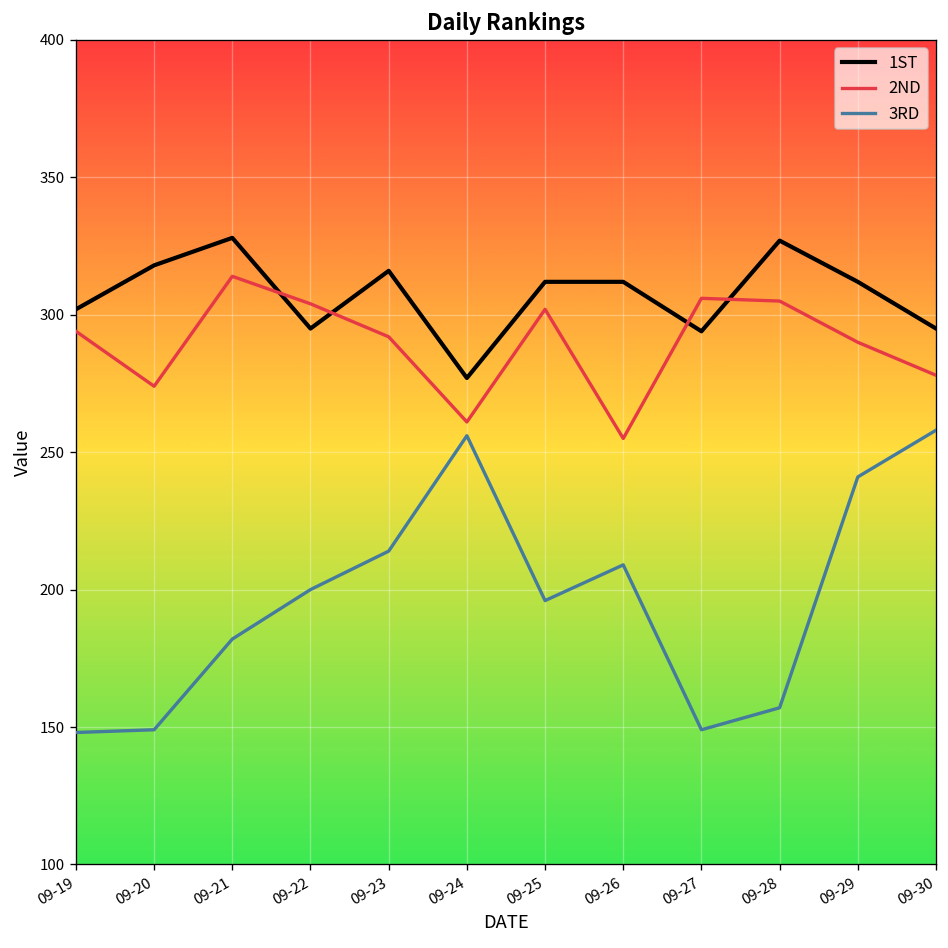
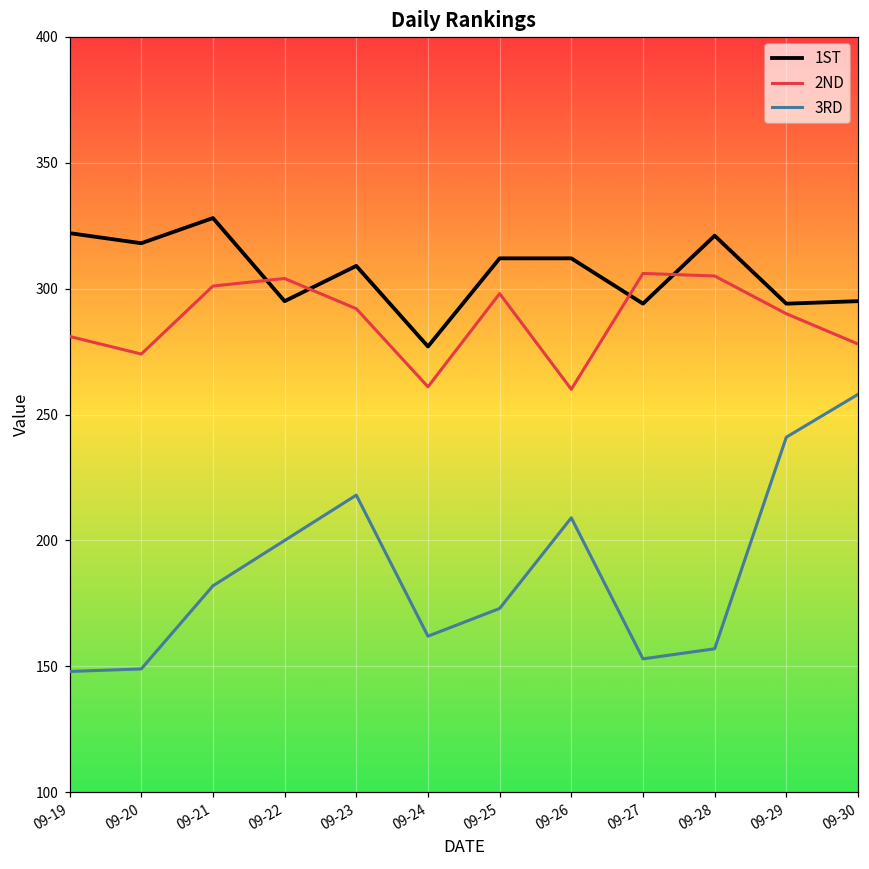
1ST, 09-19: 302 -> 322
2ND, 09-19: 294 -> 281
2ND, 09-21: 314 -> 301
1ST, 09-23: 316 -> 309
3RD, 09-23: 214 -> 218
3RD, 09-24: 256 -> 162
2ND, 09-25: 302 -> 298
3RD, 09-25: 196 -> 173
2ND, 09-26: 255 -> 260
3RD, 09-27: 149 -> 153
1ST, 09-28: 327 -> 321
1ST, 09-29: 312 -> 294
